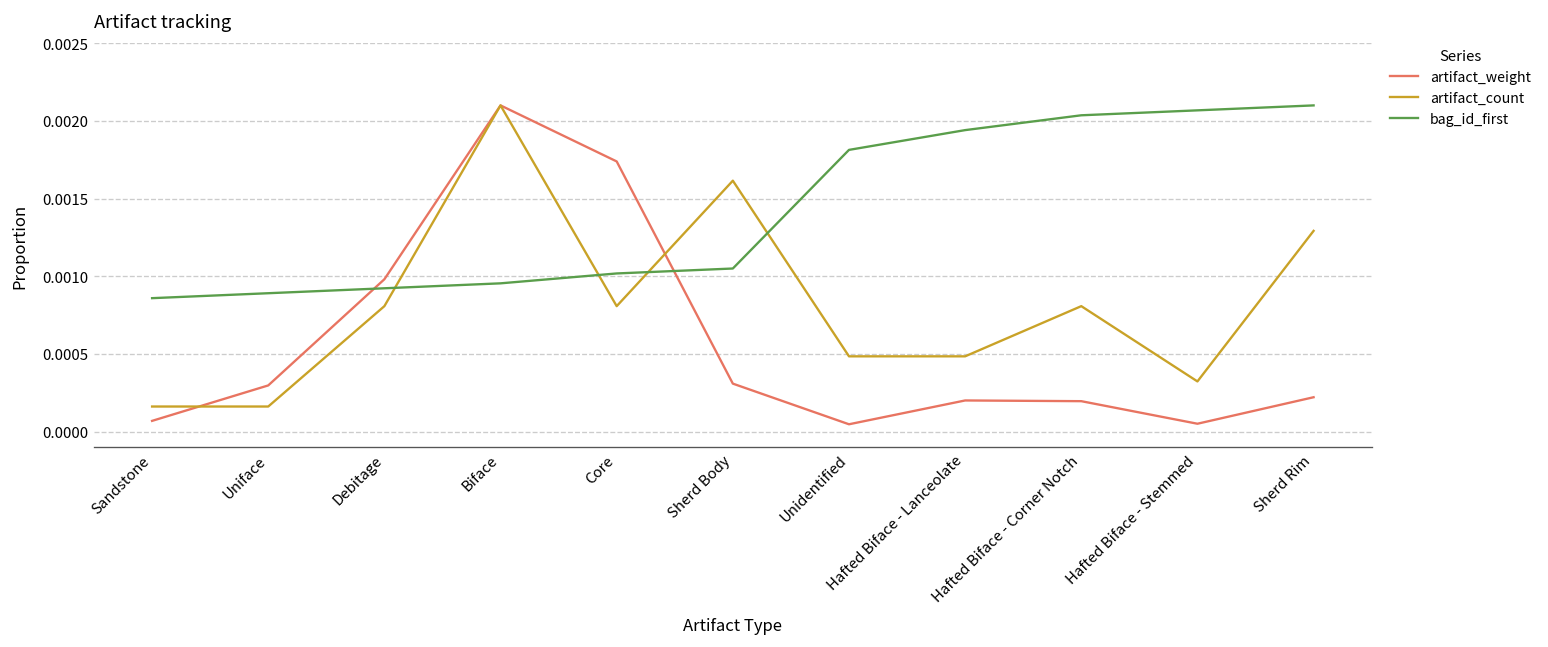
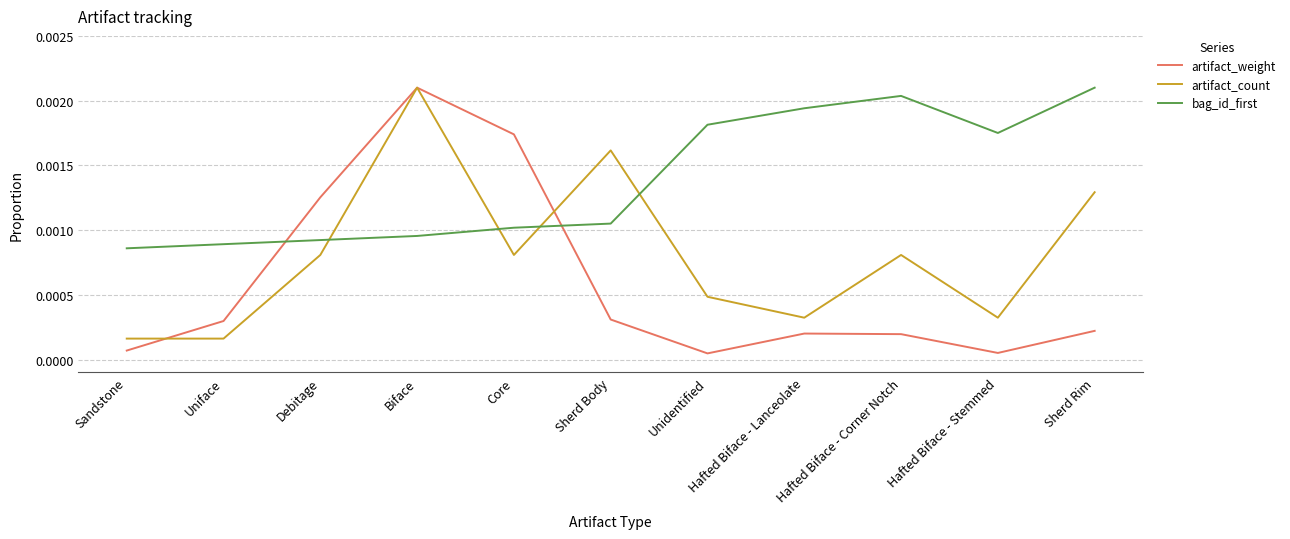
artifact_weight, Debitage: 0.00098 -> 0.00125
artifact_count, Hafted Biface - Lanceolate: 0.00048 -> 0.00032
bag_id_first, Hafted Biface - Stemmed: 0.00207 -> 0.00175
